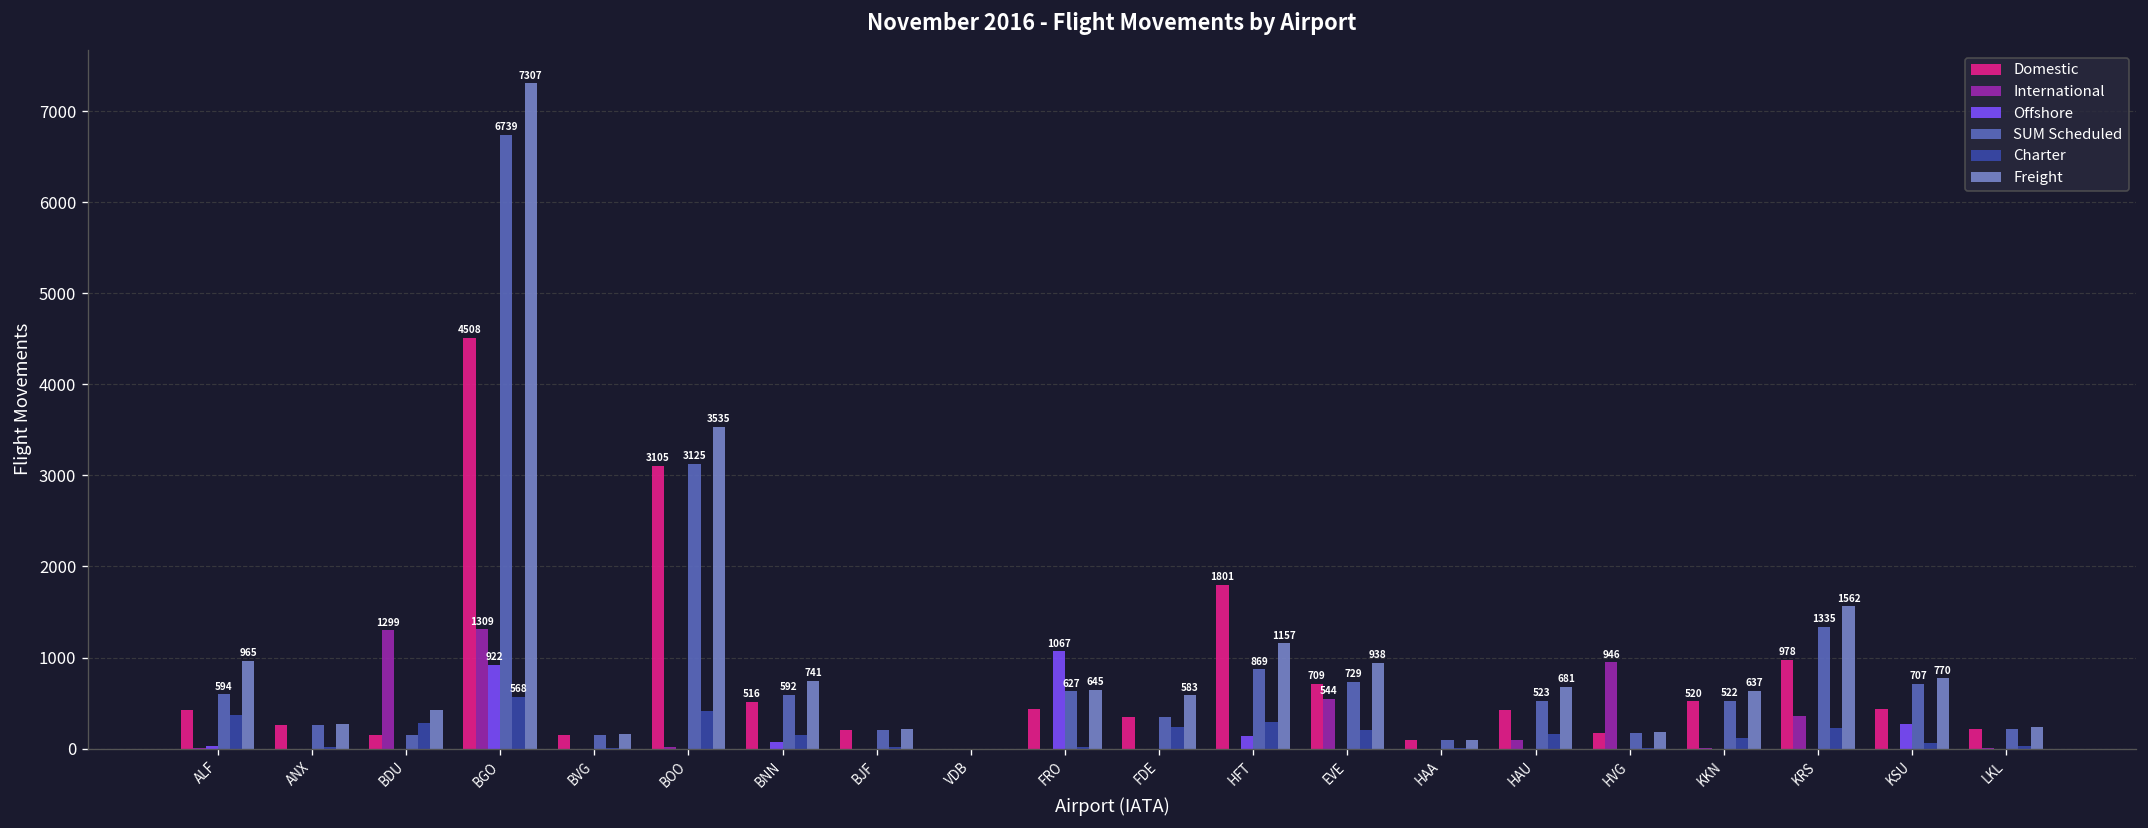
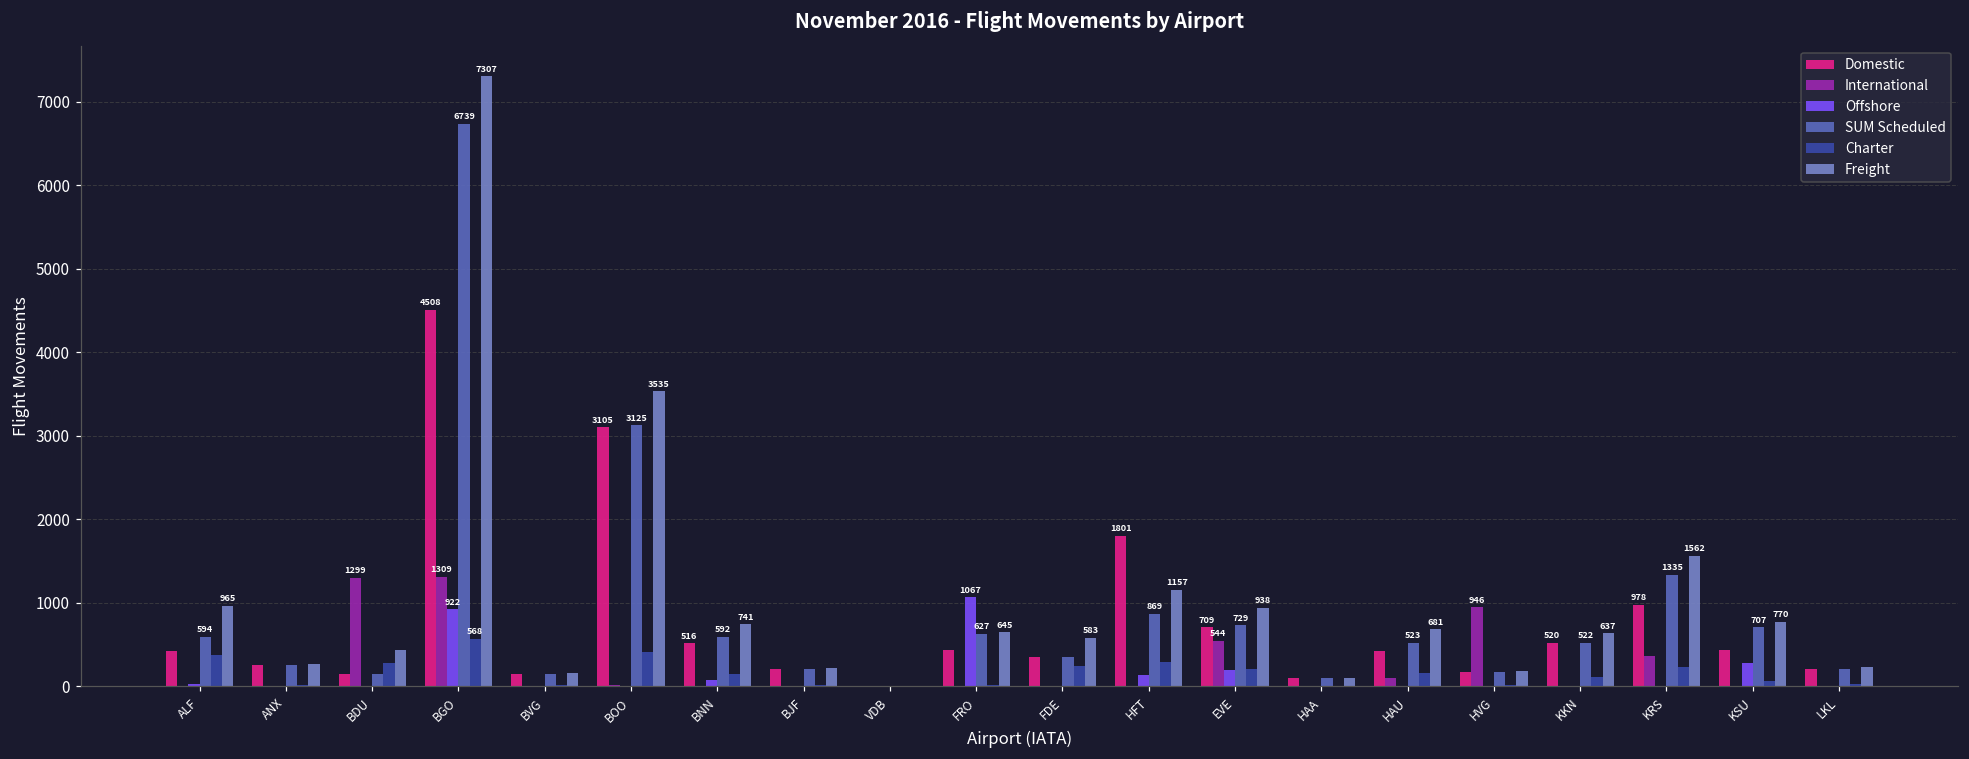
Offshore, EVE: 0 -> 200
